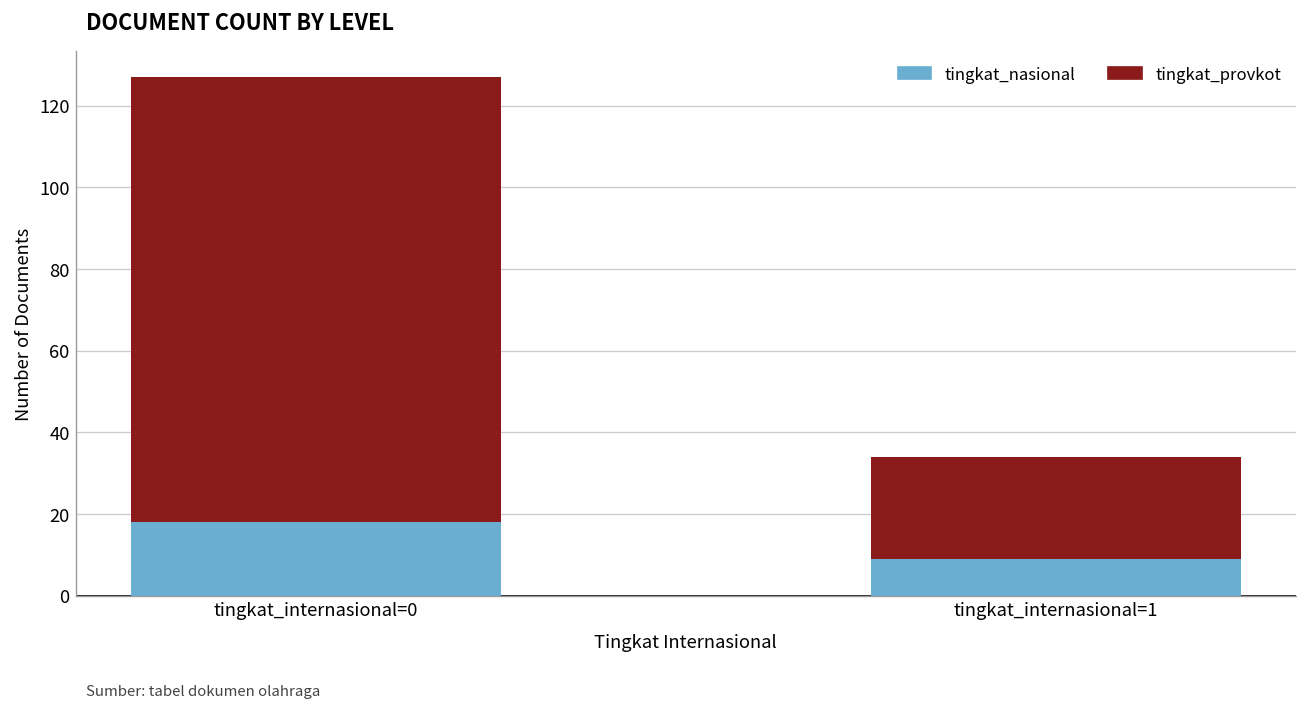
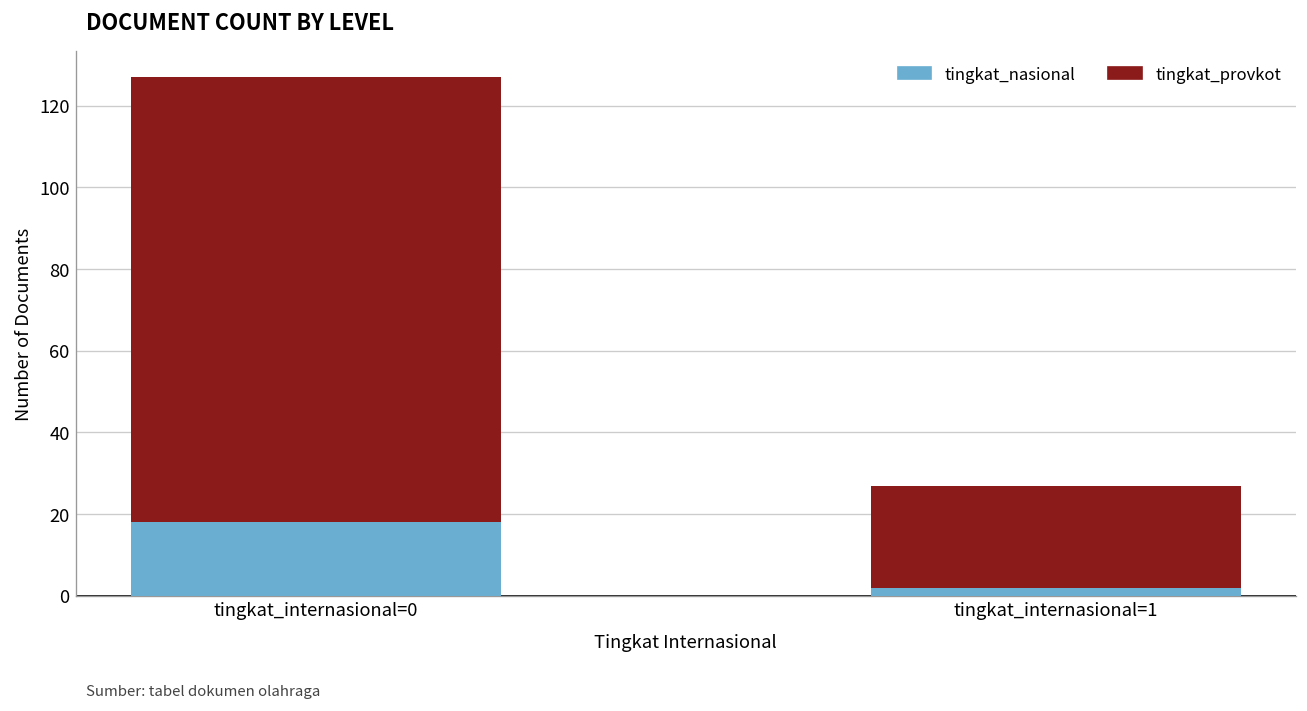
tingkat_nasional, tingkat_internasional=1: 9 -> 2
